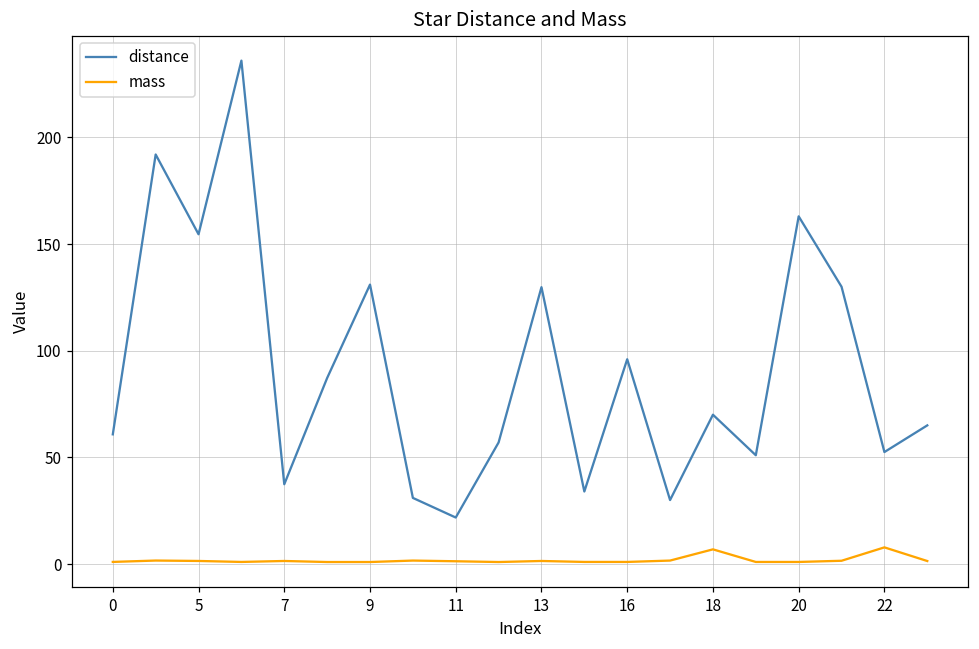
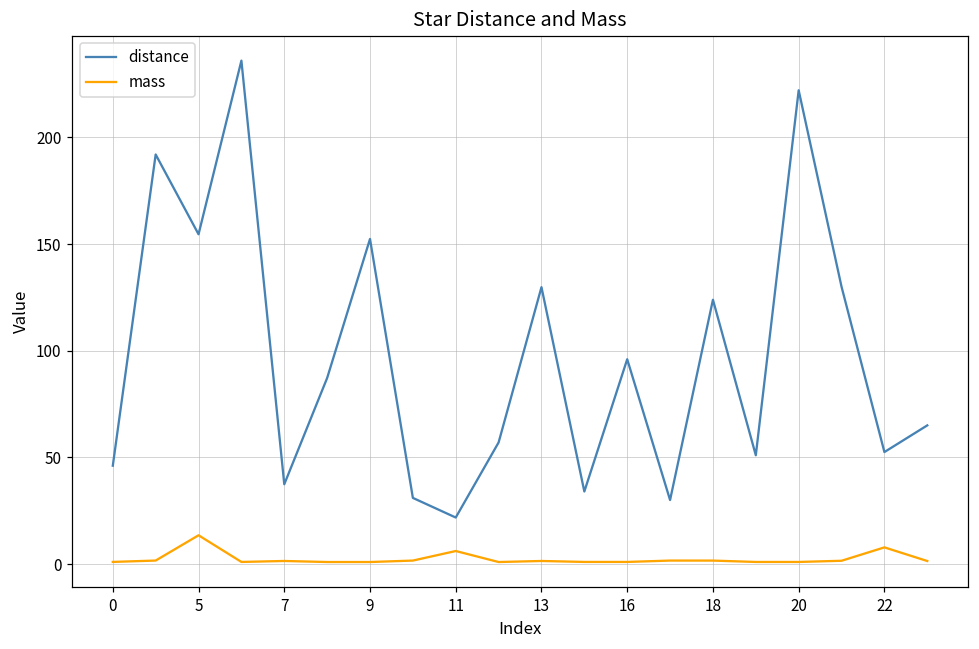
distance, 0: 61 -> 46
mass, 5: 1 -> 13
distance, 9: 131 -> 152
mass, 11: 1 -> 6
distance, 18: 70 -> 124
mass, 18: 7 -> 2
distance, 20: 163 -> 222
